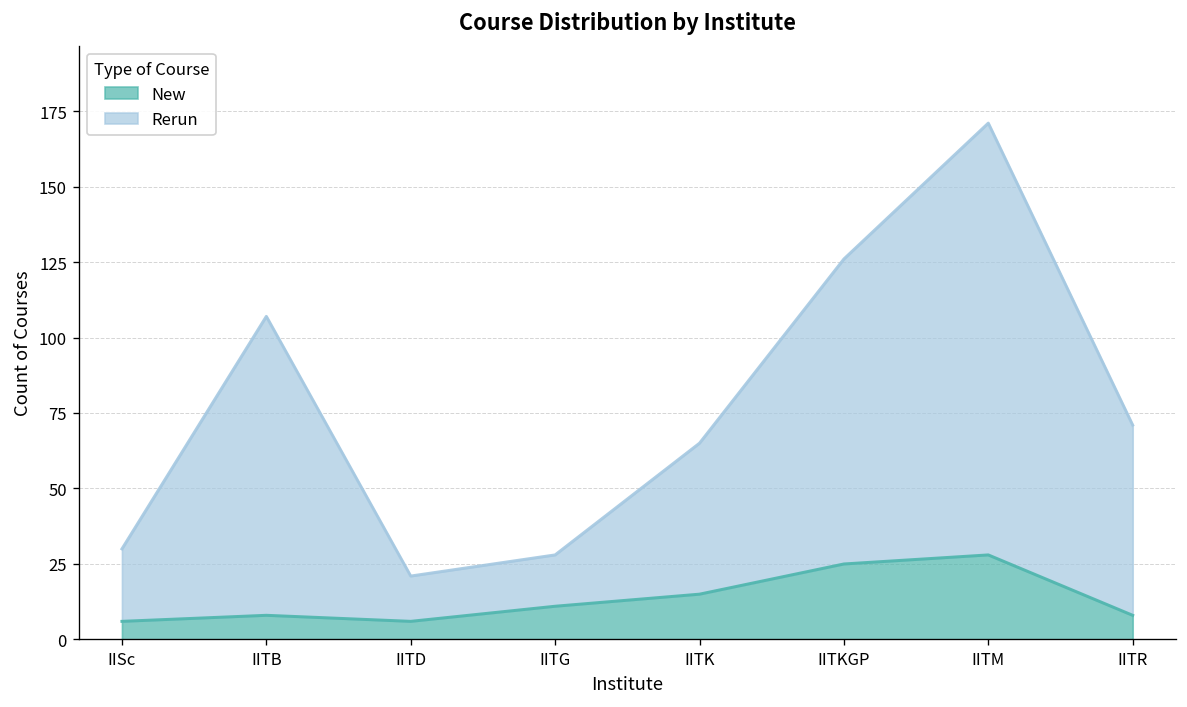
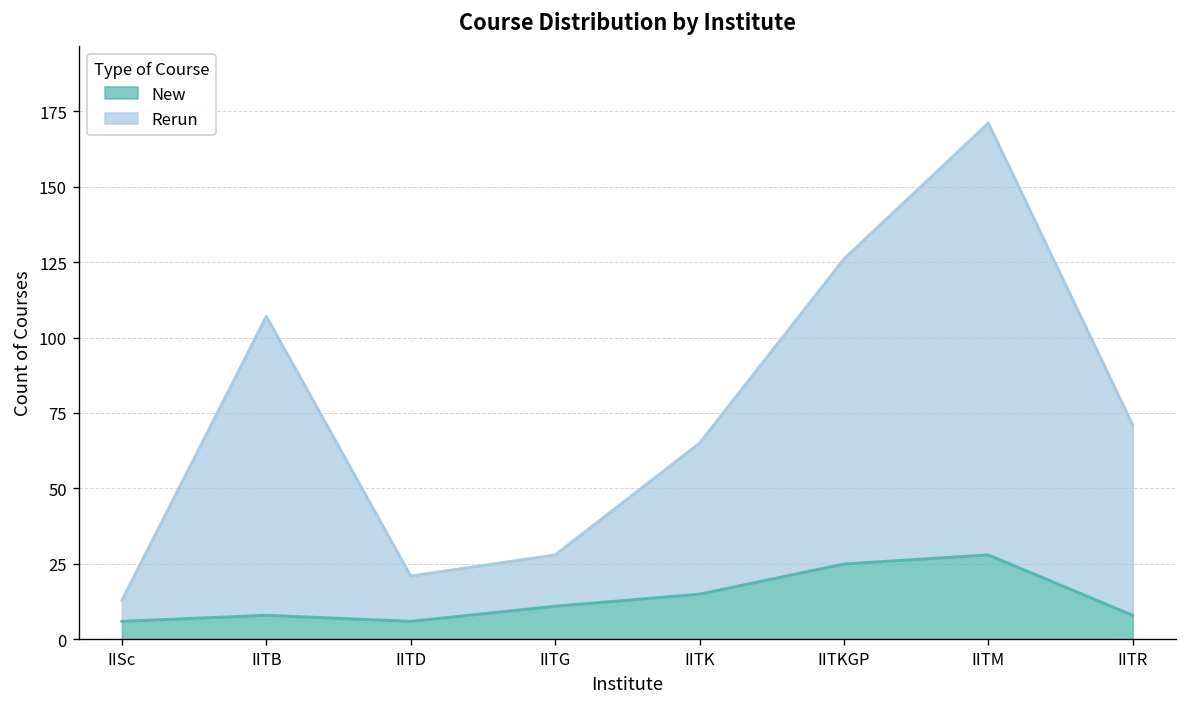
Rerun, IISc: 24 -> 7
